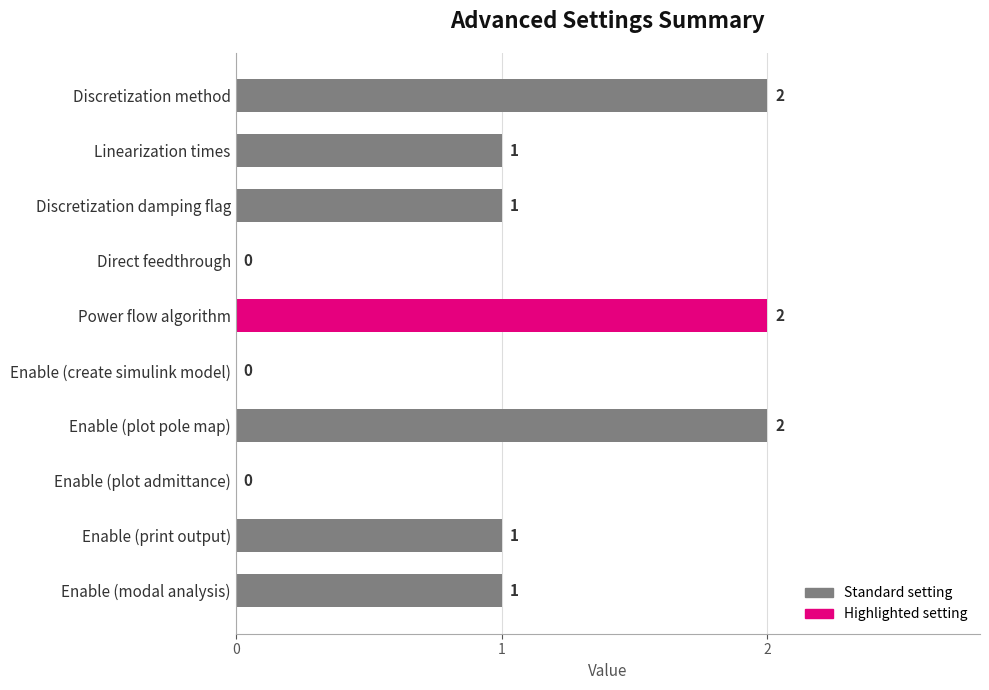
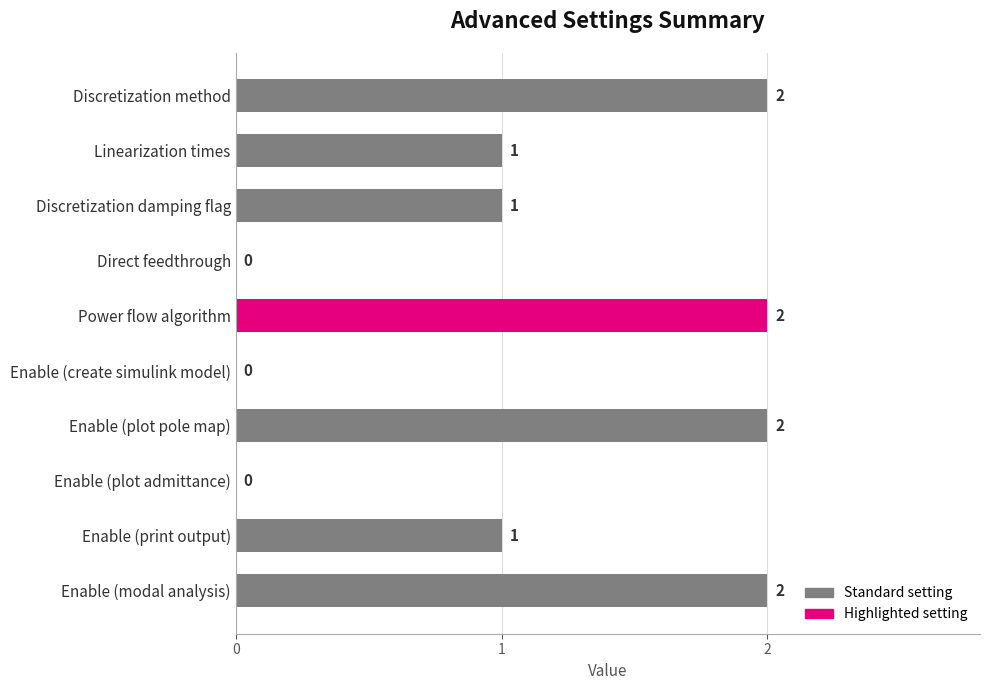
Enable (modal analysis): 1 -> 2
